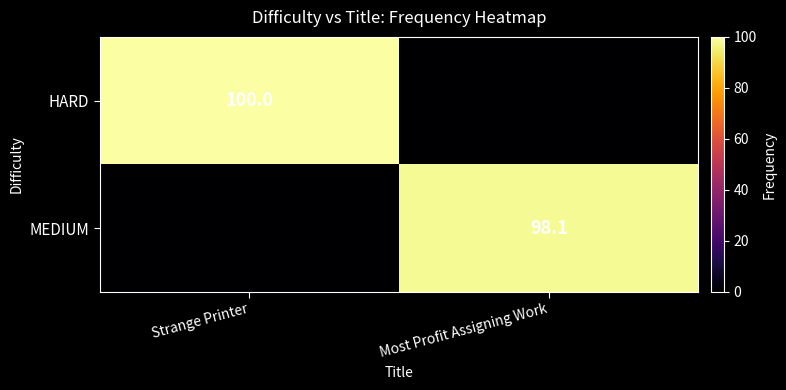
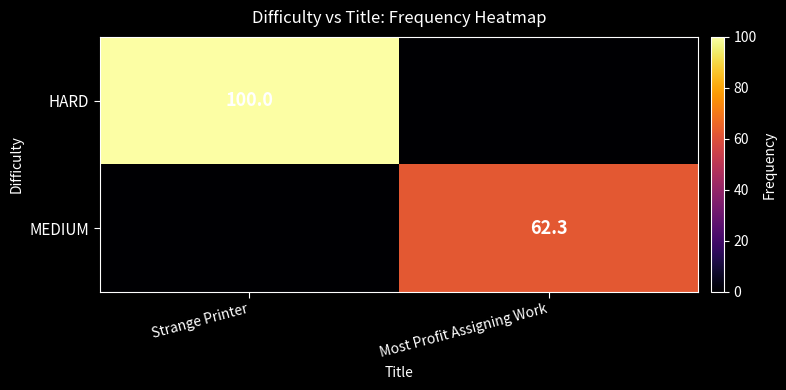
MEDIUM, Most Profit Assigning Work: 98.1 -> 62.3
